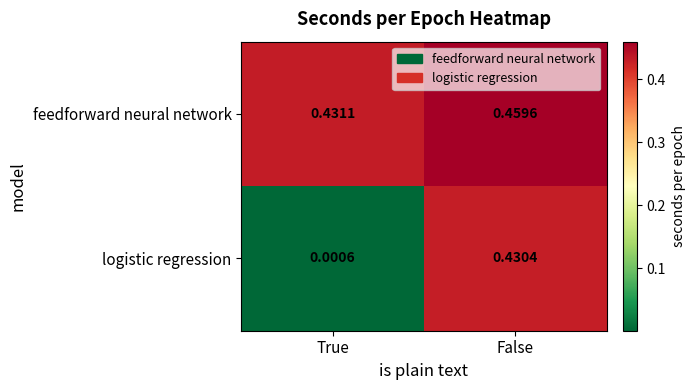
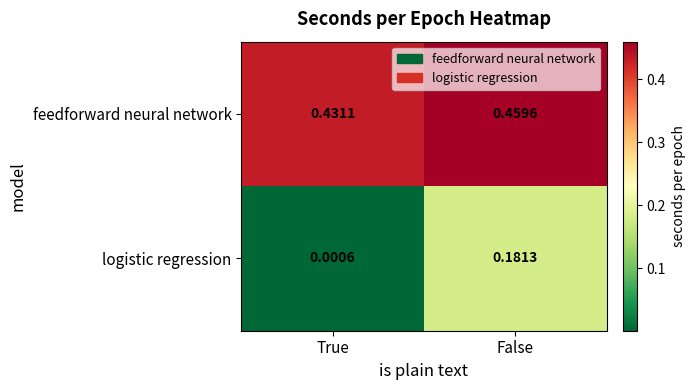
logistic regression, False: 0.4304 -> 0.1813
